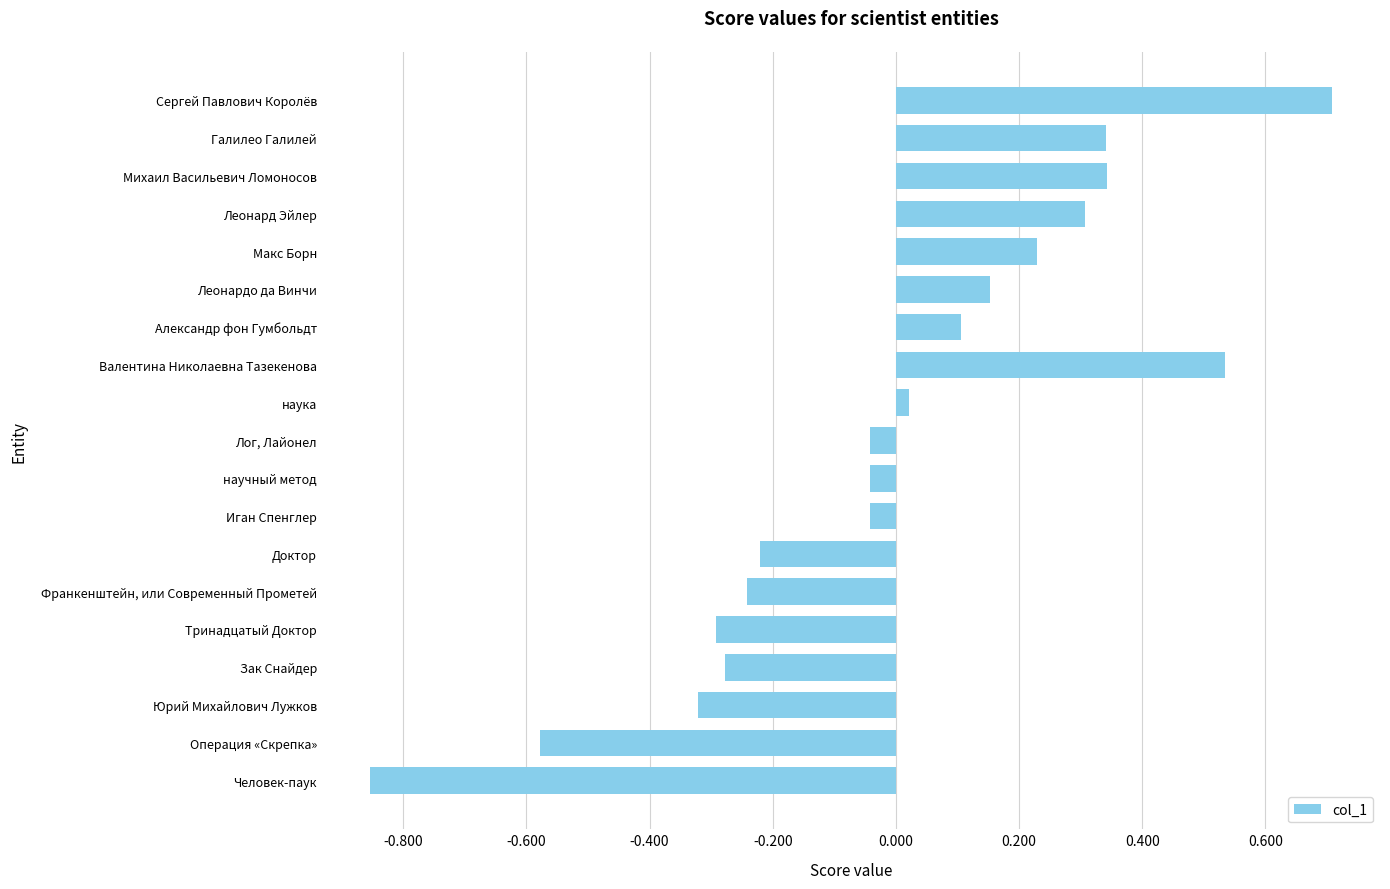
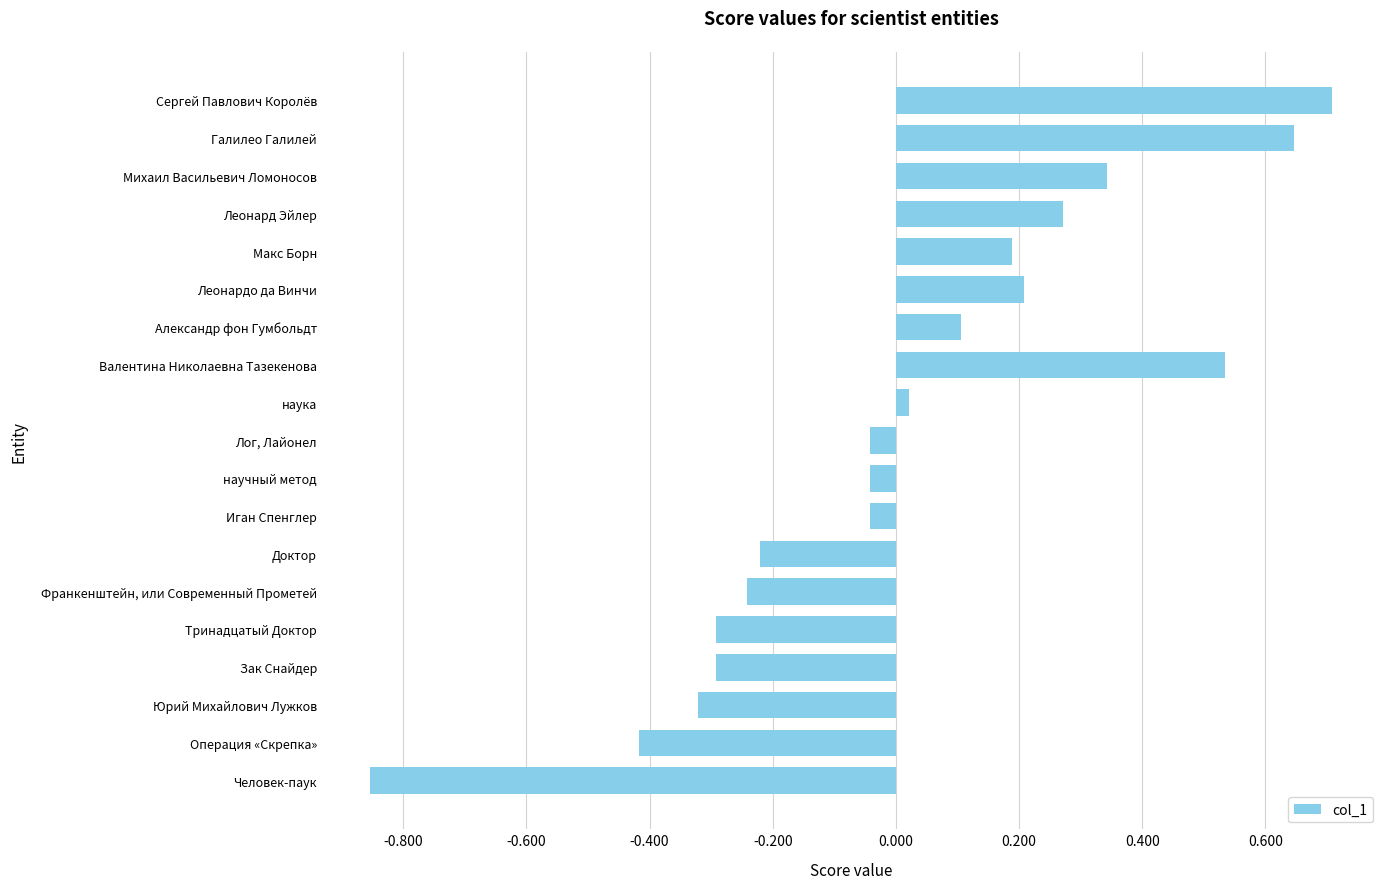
Галилео Галилей: 0.34 -> 0.65
Леонард Эйлер: 0.31 -> 0.27
Макс Борн: 0.23 -> 0.19
Леонардо да Винчи: 0.15 -> 0.21
Зак Снайдер: -0.28 -> -0.29
Операция «Скрепка»: -0.58 -> -0.42
